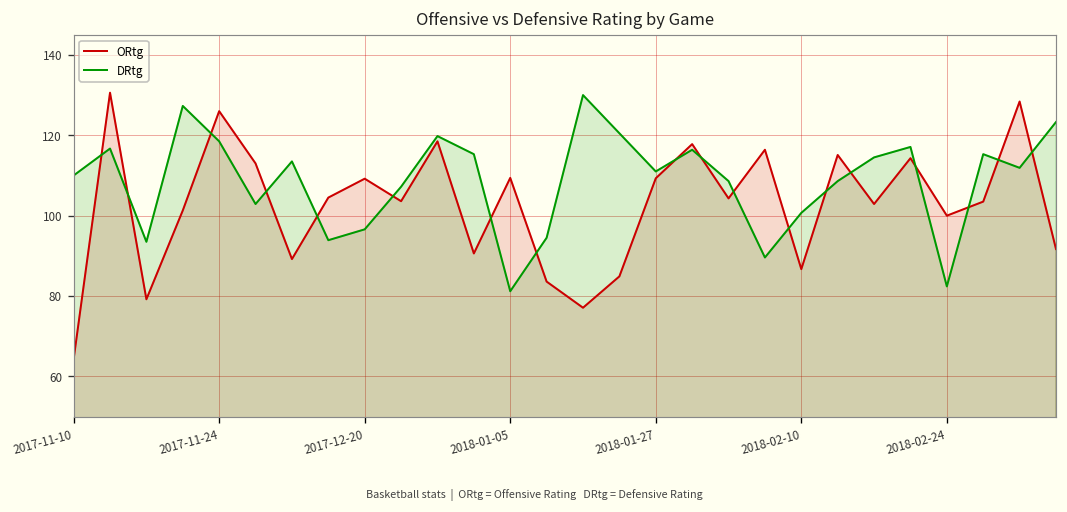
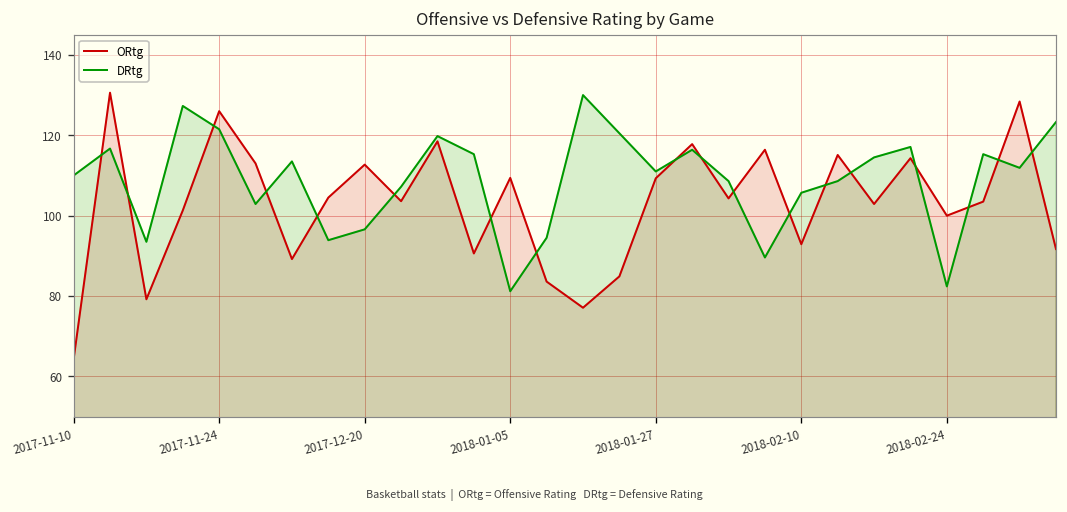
DRtg, 2017-11-24: 119 -> 122
ORtg, 2017-12-20: 109 -> 113
ORtg, 2018-02-10: 87 -> 93
DRtg, 2018-02-10: 101 -> 106
